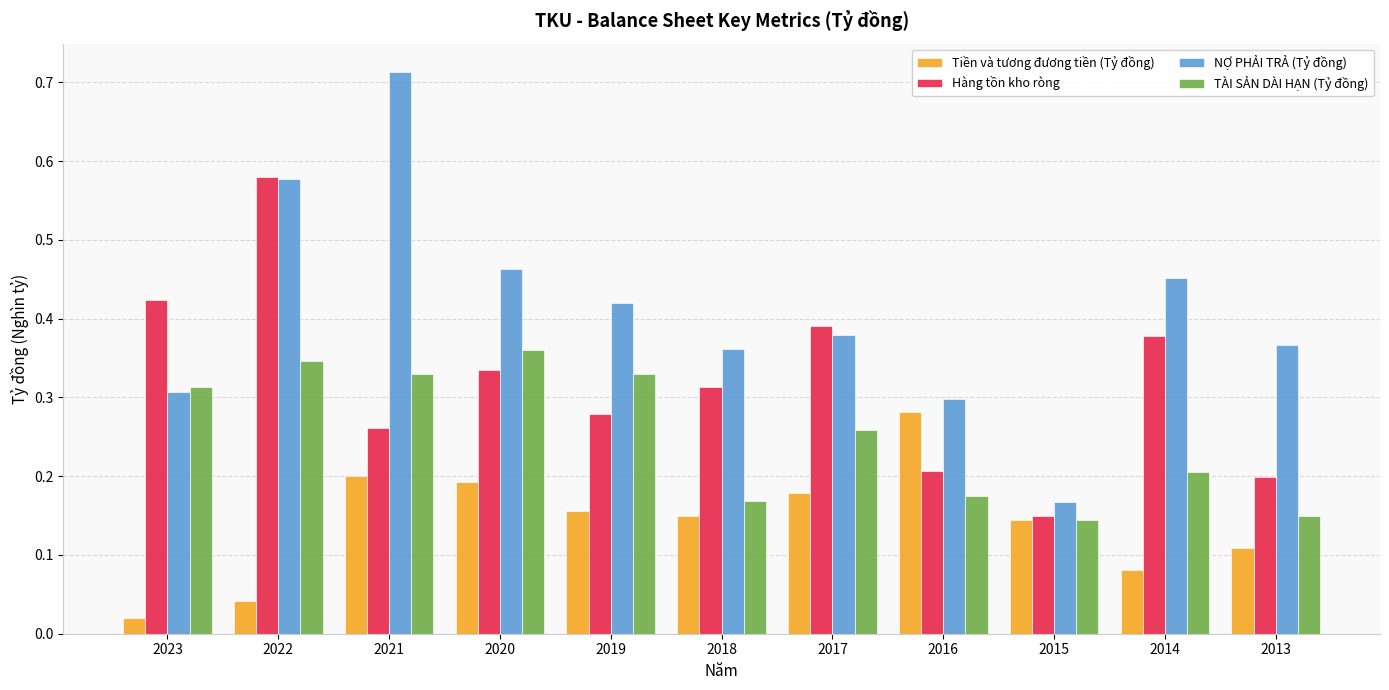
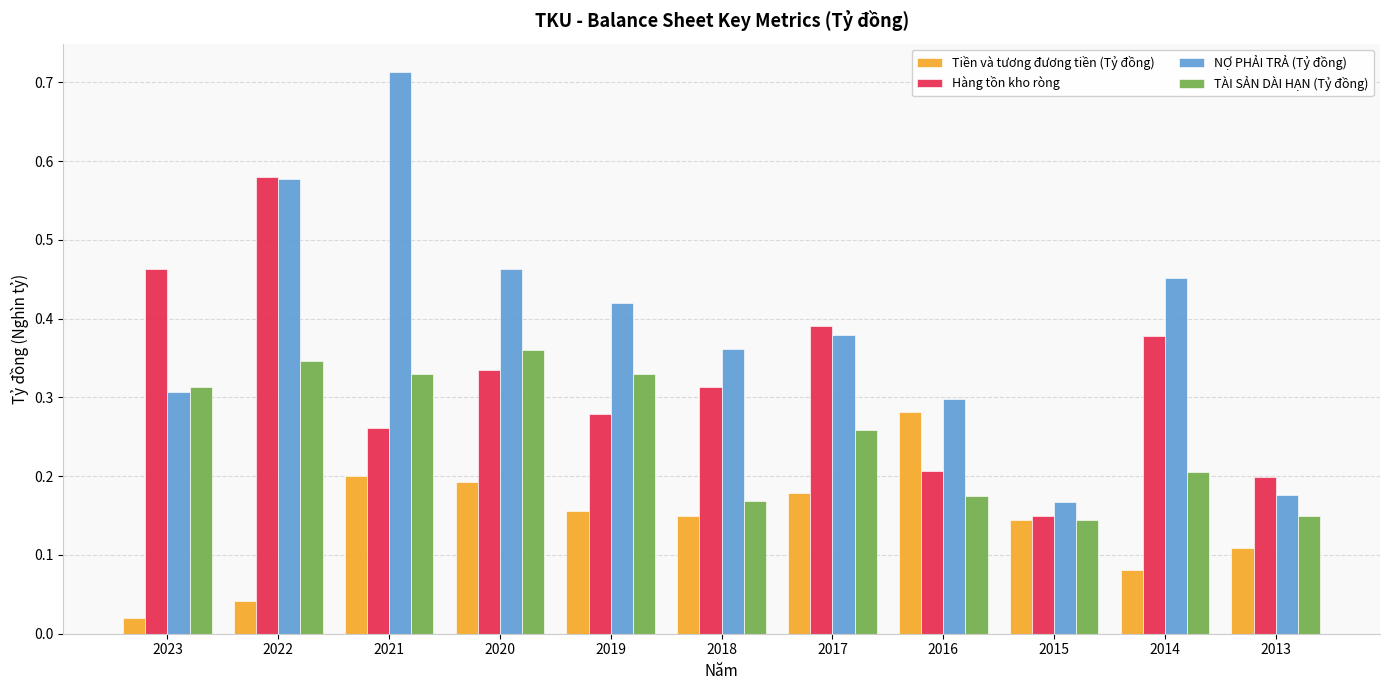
Hàng tồn kho ròng, 2023: 0.42 -> 0.46
NỢ PHẢI TRẢ (Tỷ đồng), 2013: 0.37 -> 0.18
